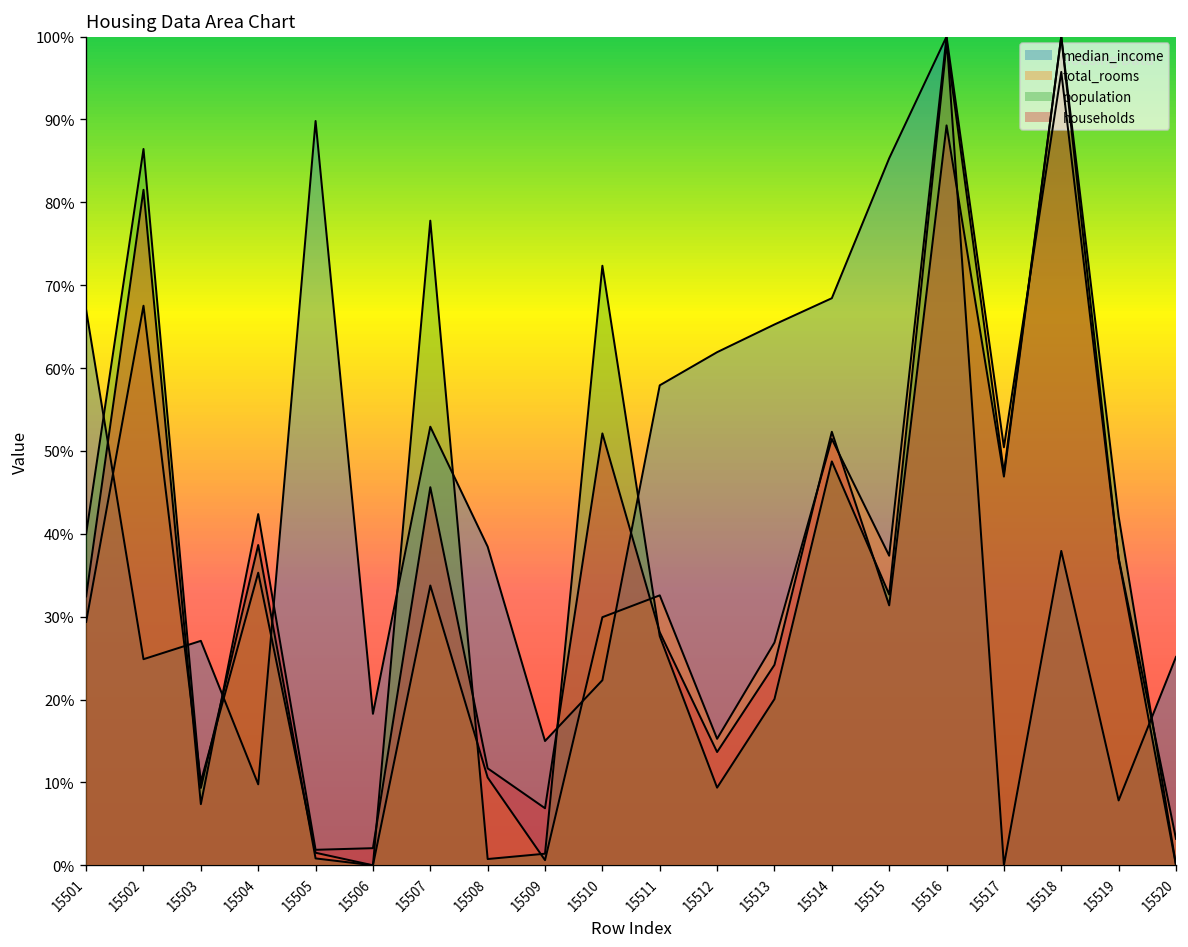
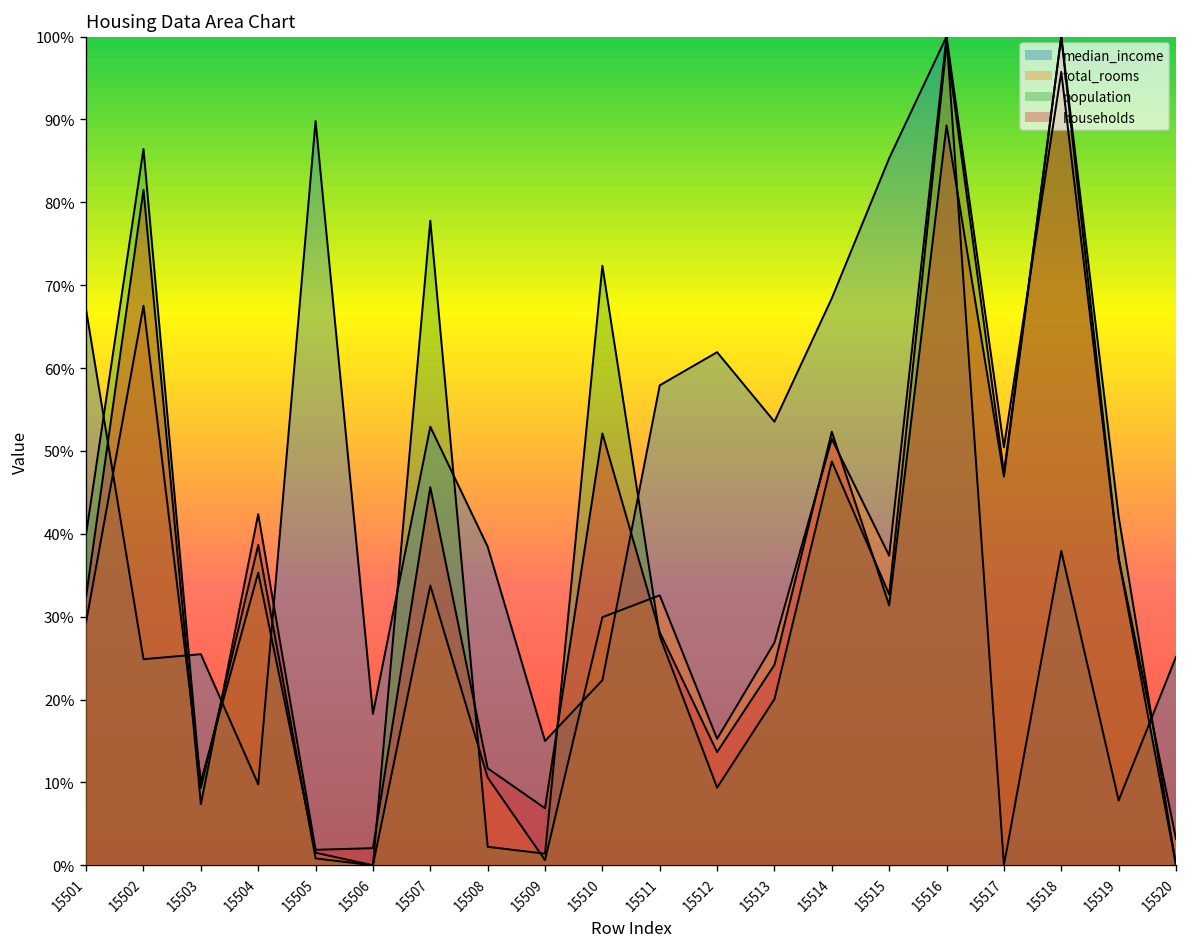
median_income, 15503: 27% -> 25%
population, 15508: 1% -> 2%
median_income, 15513: 65% -> 54%
